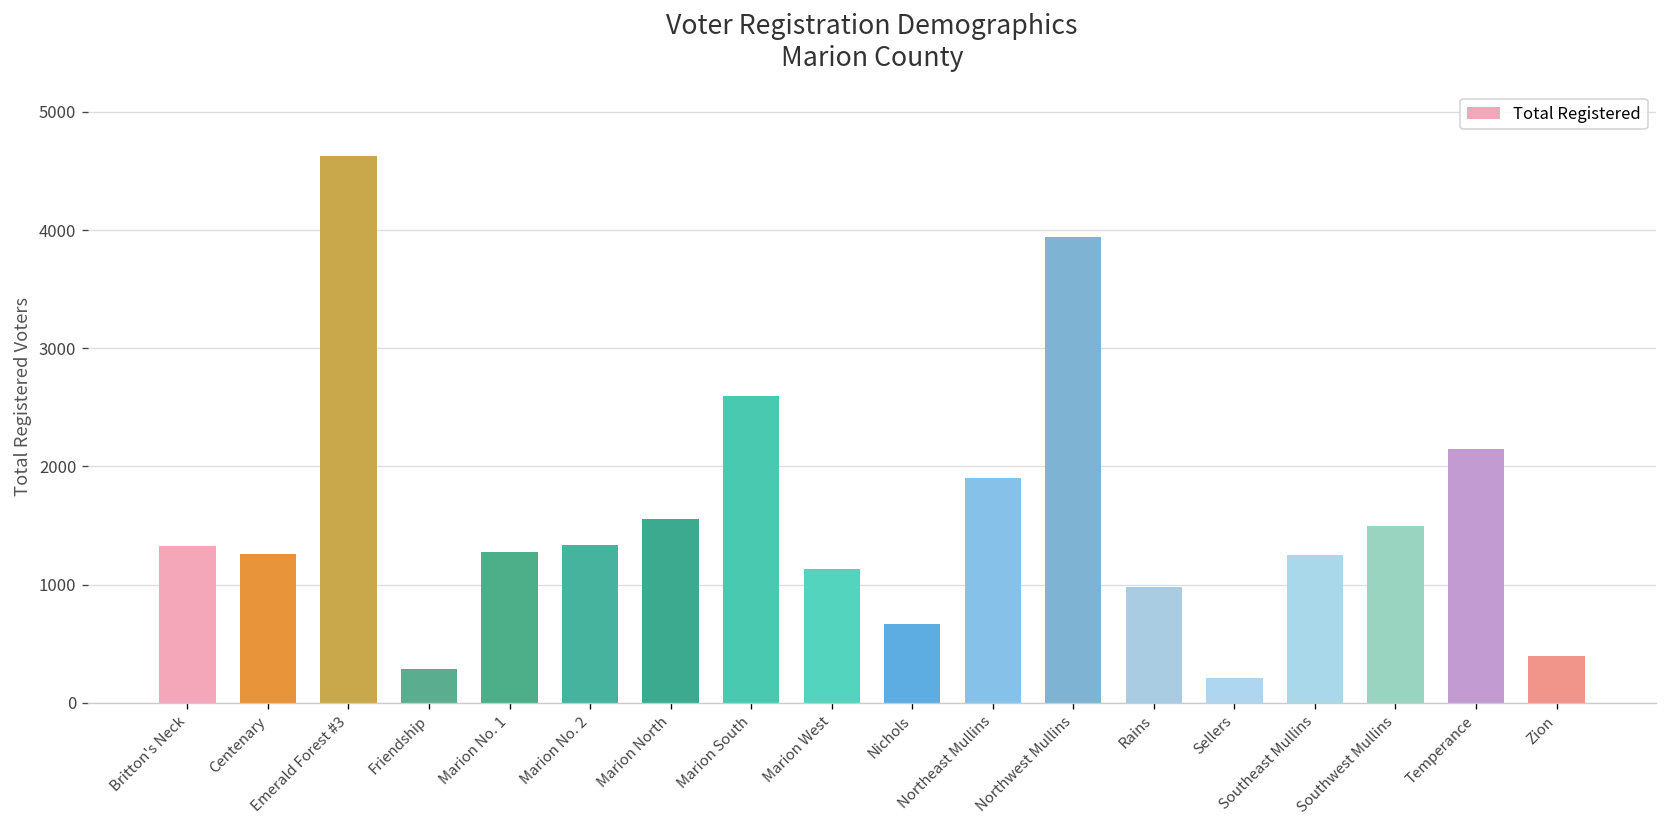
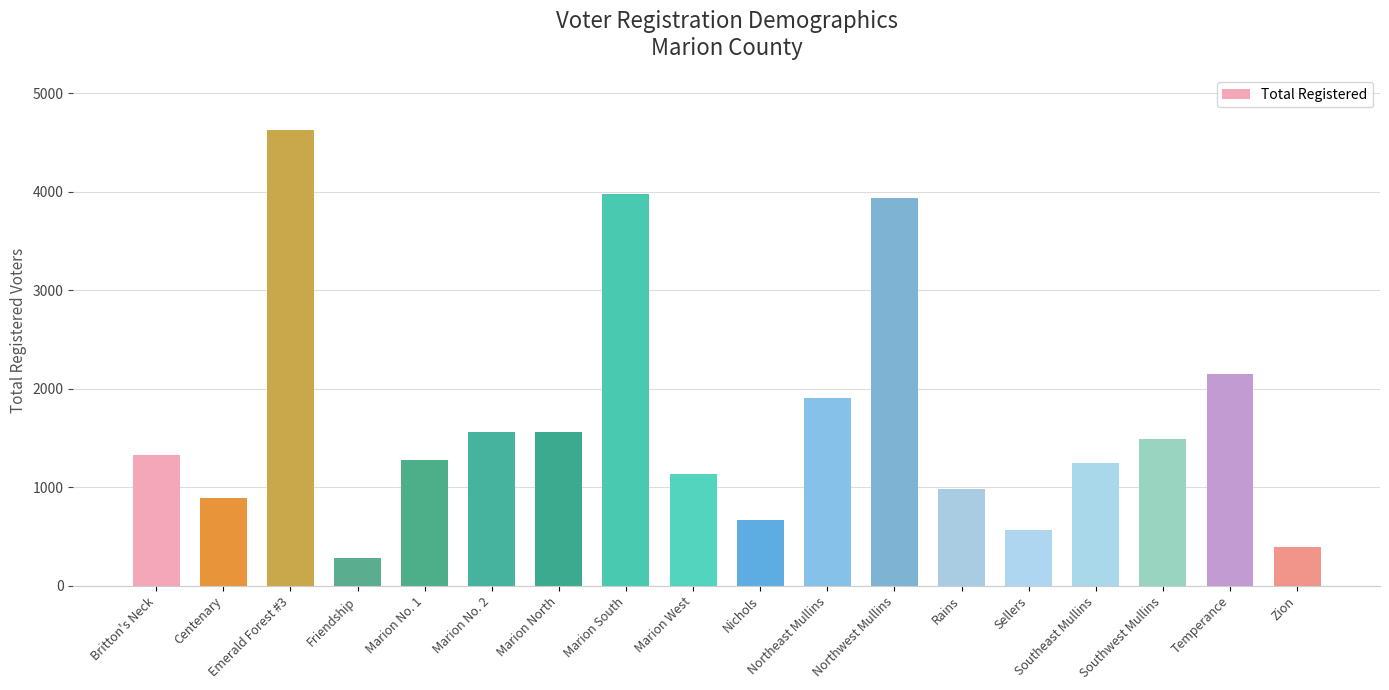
Centenary: 1300 -> 900
Marion No. 2: 1300 -> 1600
Marion South: 2600 -> 4000
Sellers: 200 -> 600
